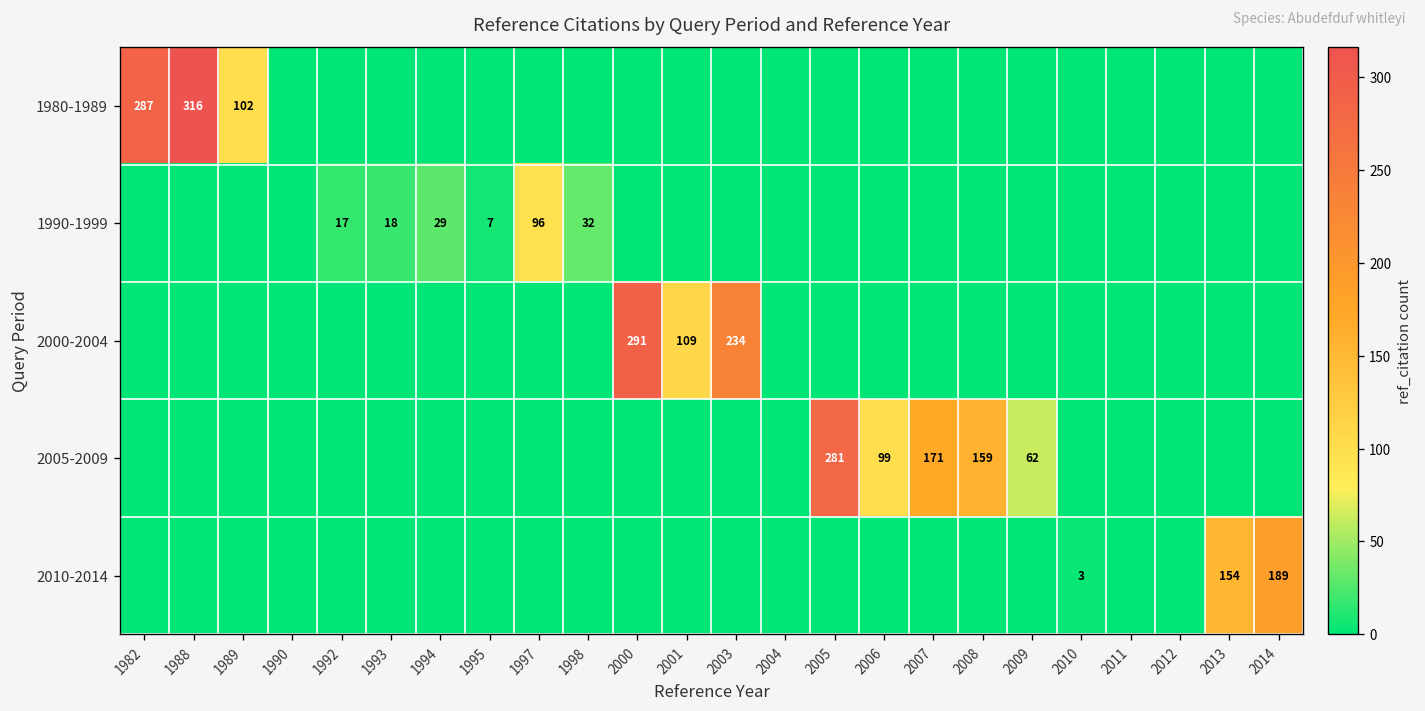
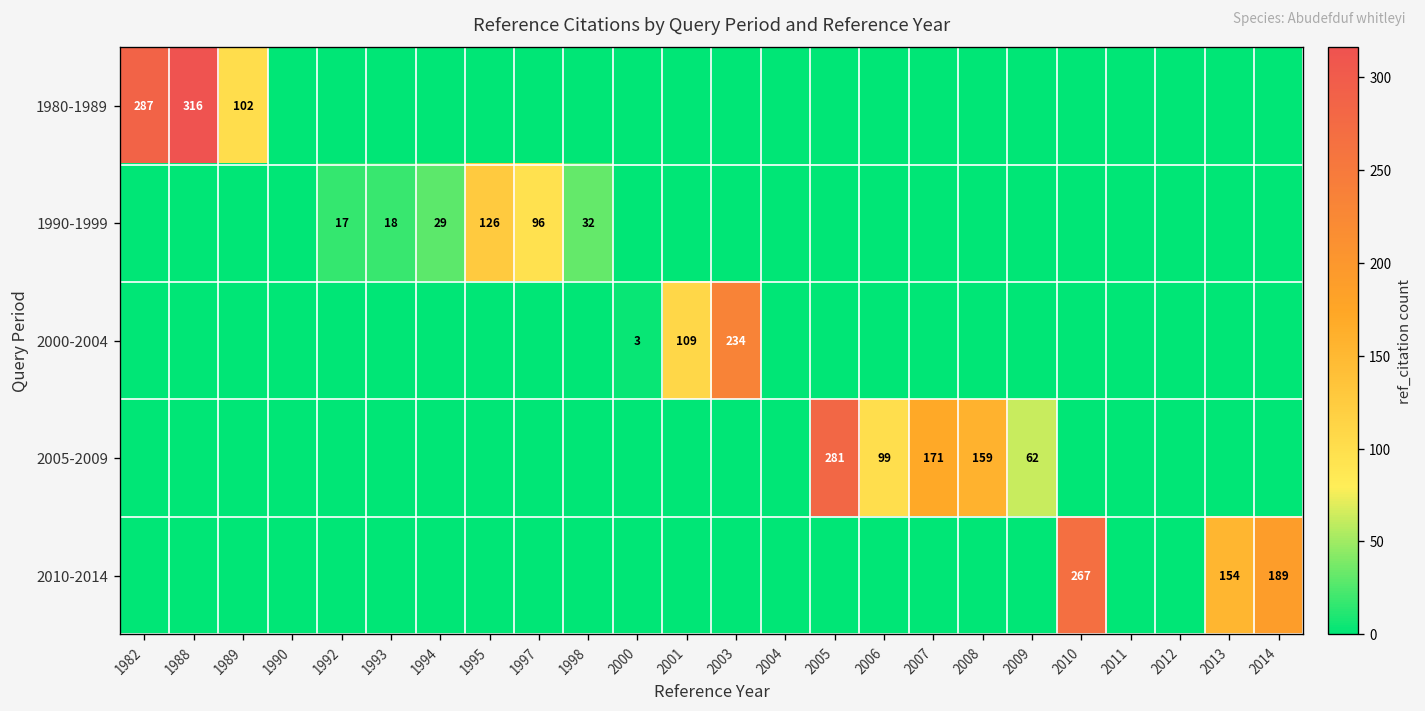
1990-1999, 1995: 7 -> 126
2000-2004, 2000: 291 -> 3
2010-2014, 2010: 3 -> 267
